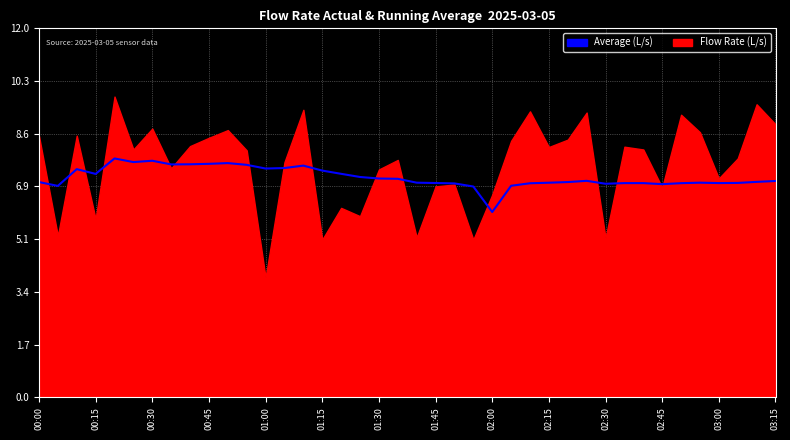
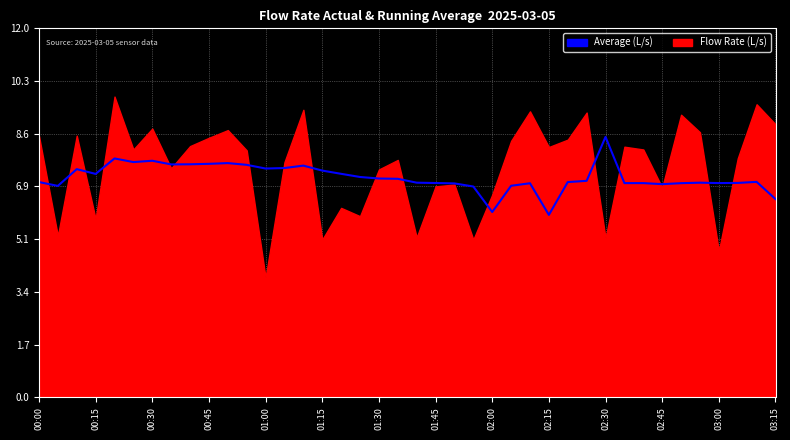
Average (L/s), 02:15: 7.0 -> 5.9
Average (L/s), 02:30: 6.9 -> 8.5
Flow Rate (L/s), 03:00: 7.1 -> 4.8
Average (L/s), 03:15: 7.0 -> 6.4
